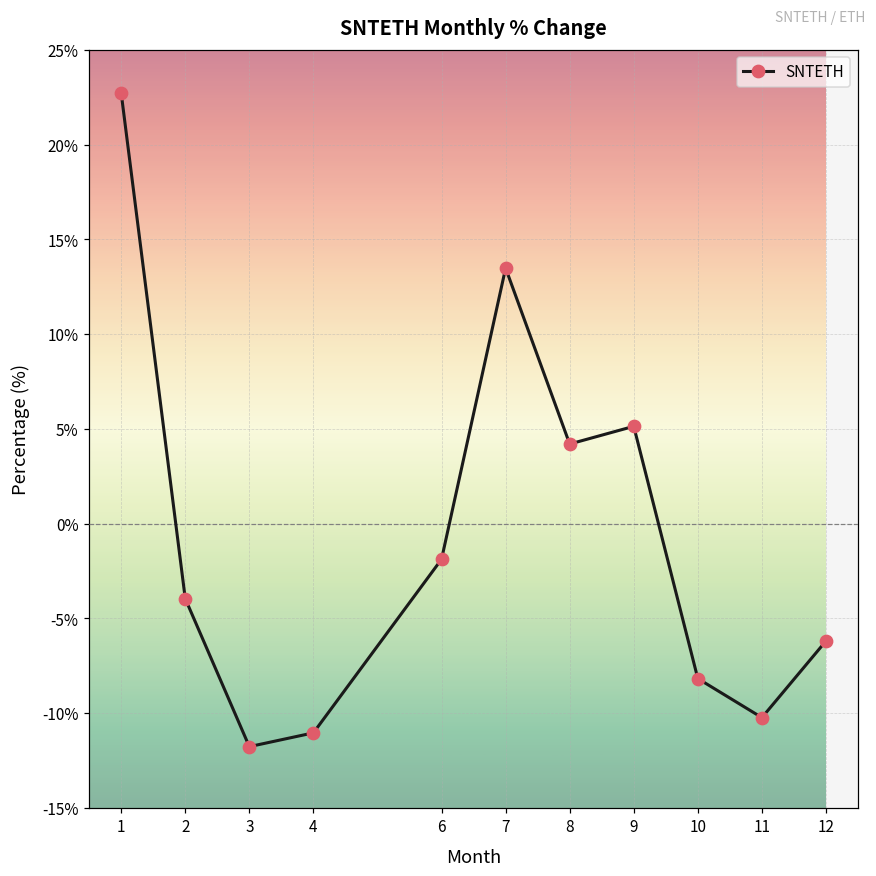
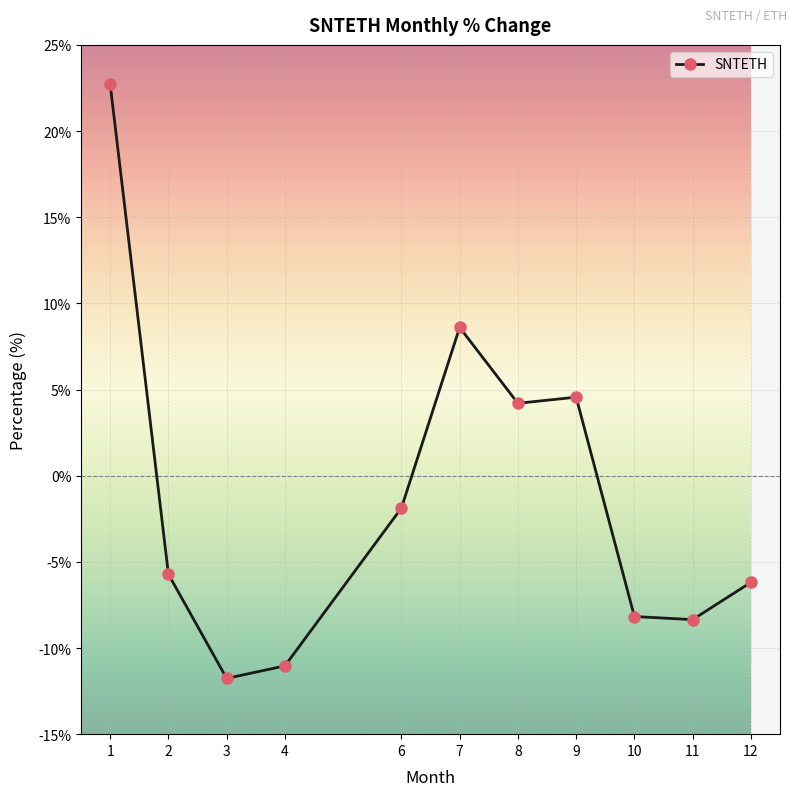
2: -4.0% -> -5.7%
7: 13.5% -> 8.6%
9: 5.1% -> 4.6%
11: -10.2% -> -8.4%
